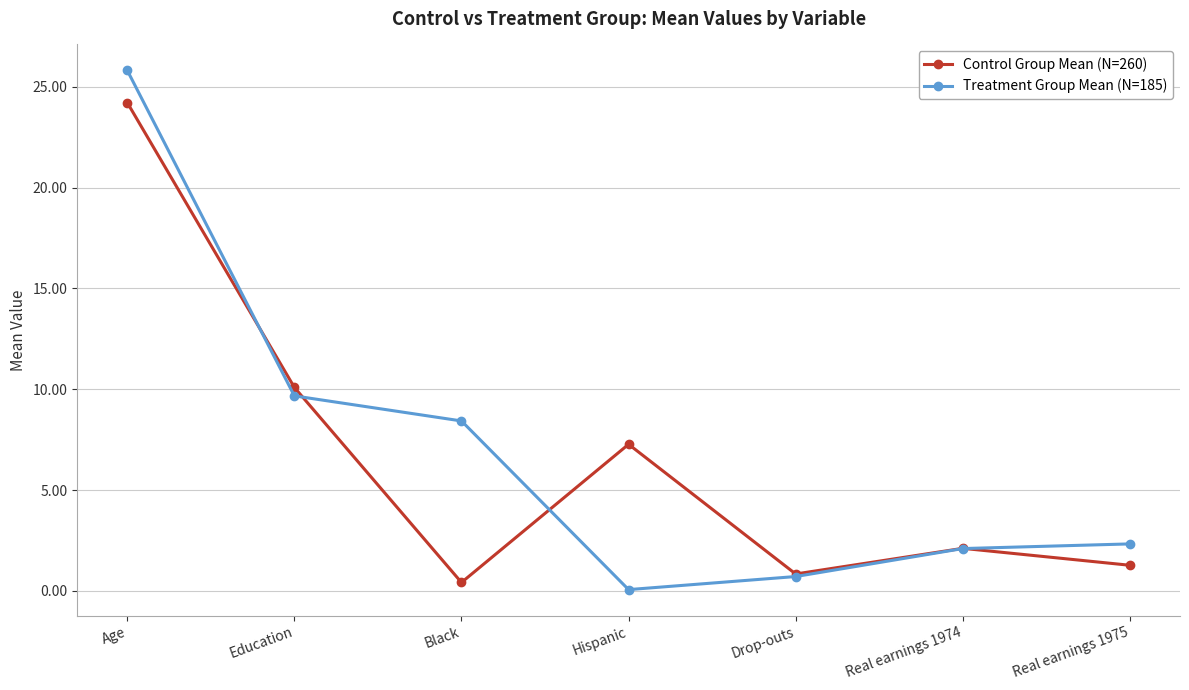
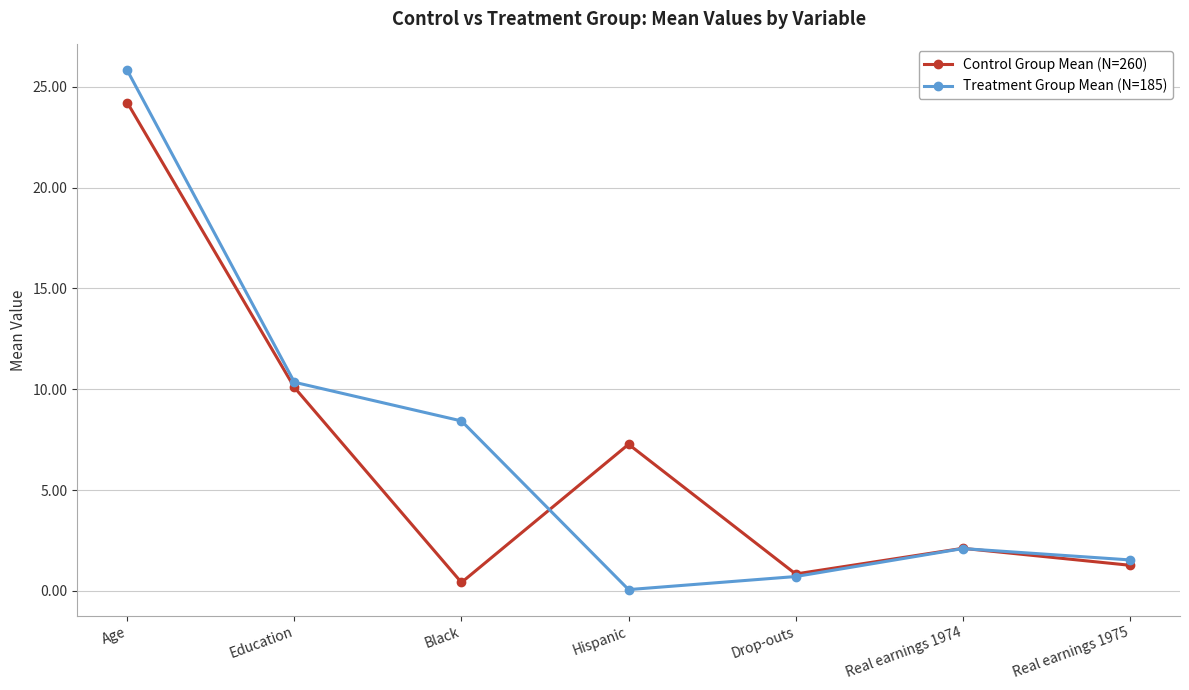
Treatment Group Mean (N=185), Education: 9.7 -> 10.3
Treatment Group Mean (N=185), Real earnings 1975: 2.3 -> 1.5
